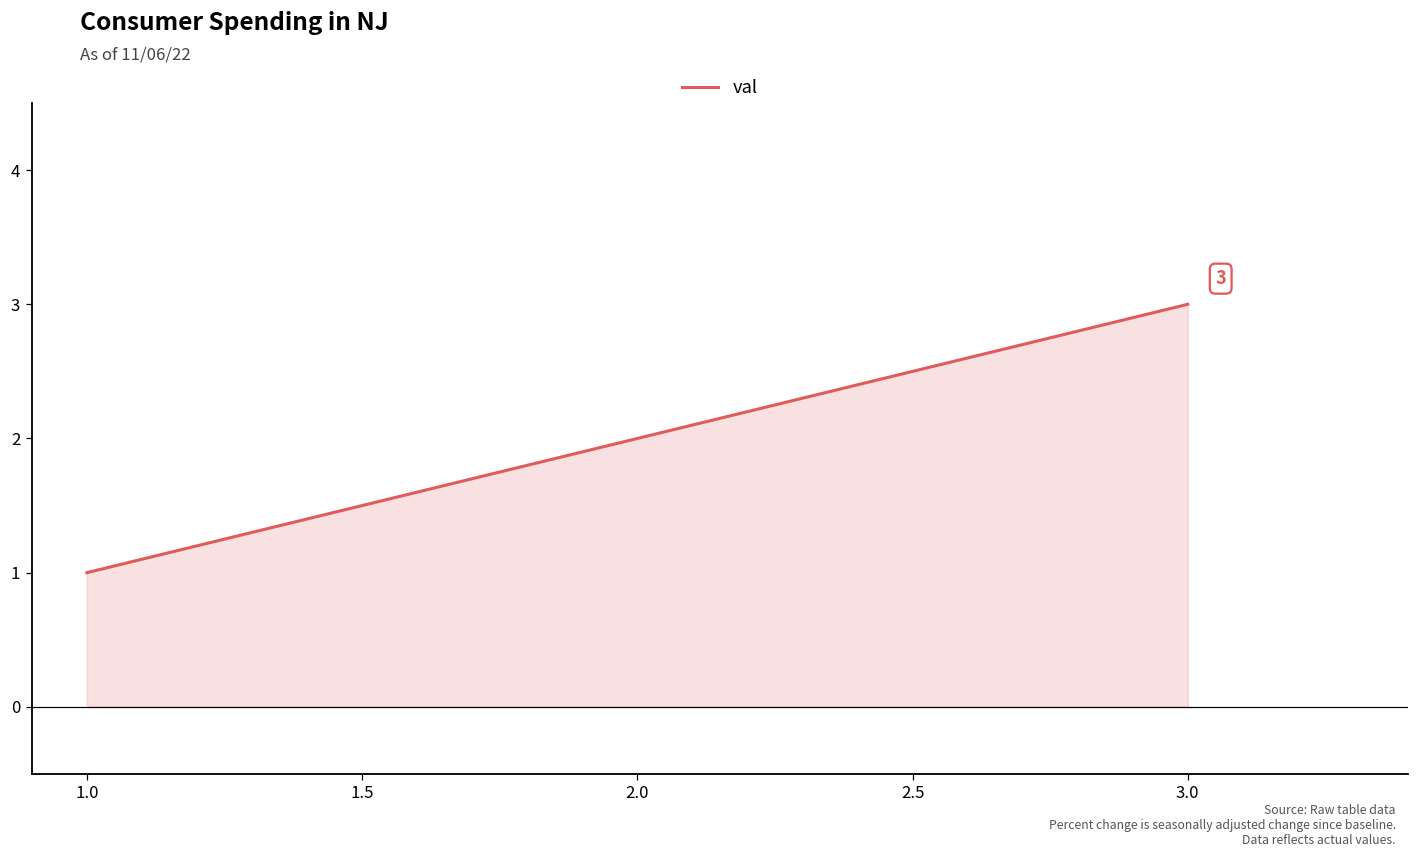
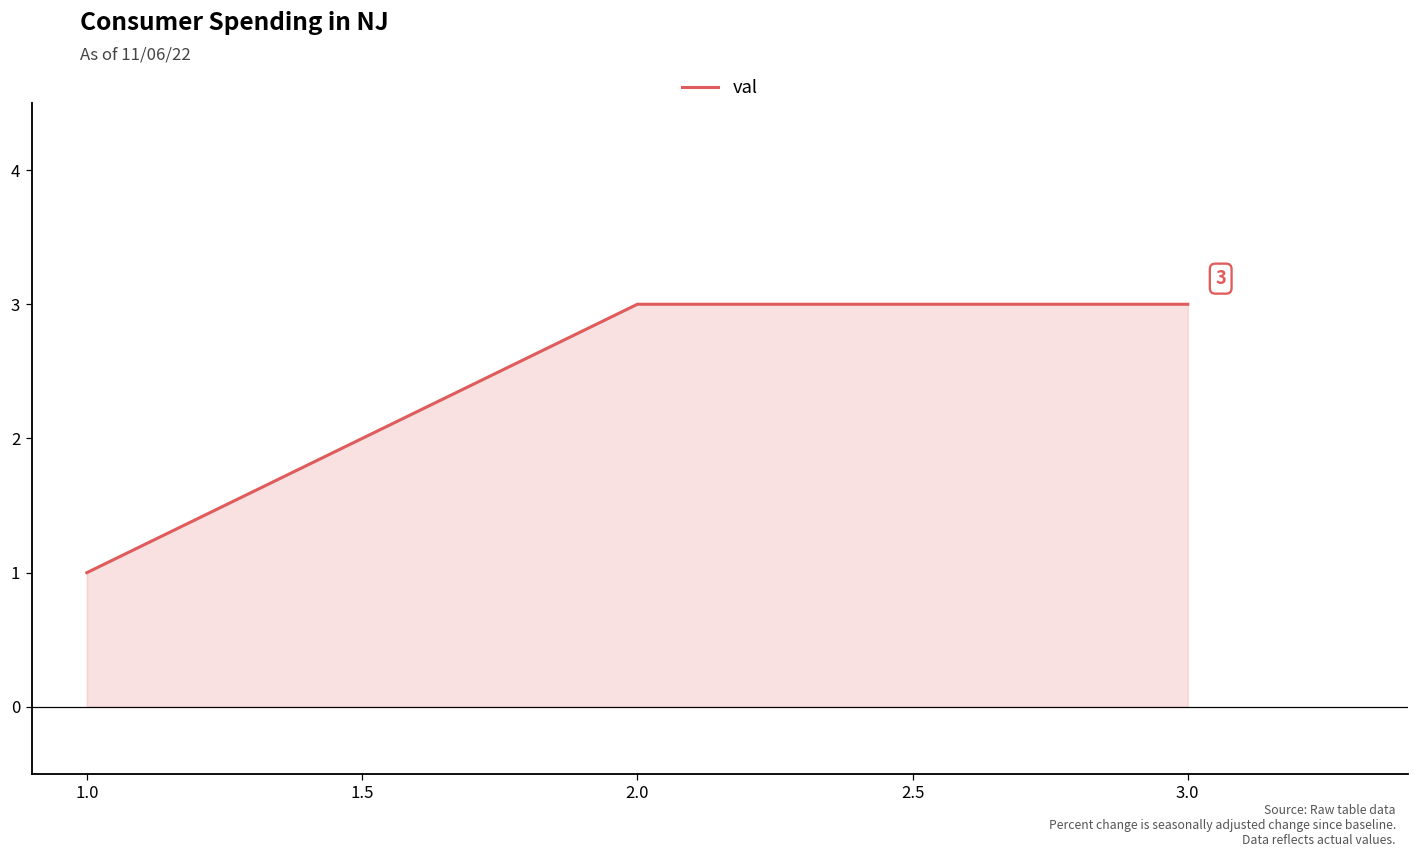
2.0: 2 -> 3
